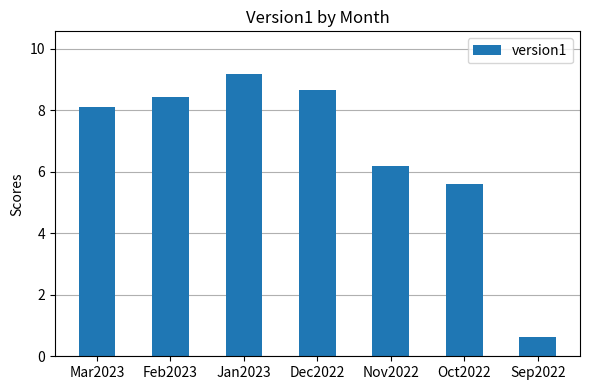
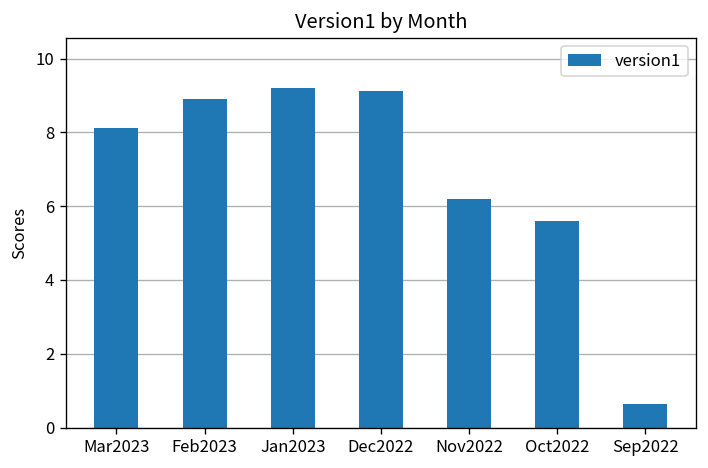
Feb2023: 8.4 -> 8.9
Dec2022: 8.7 -> 9.1
